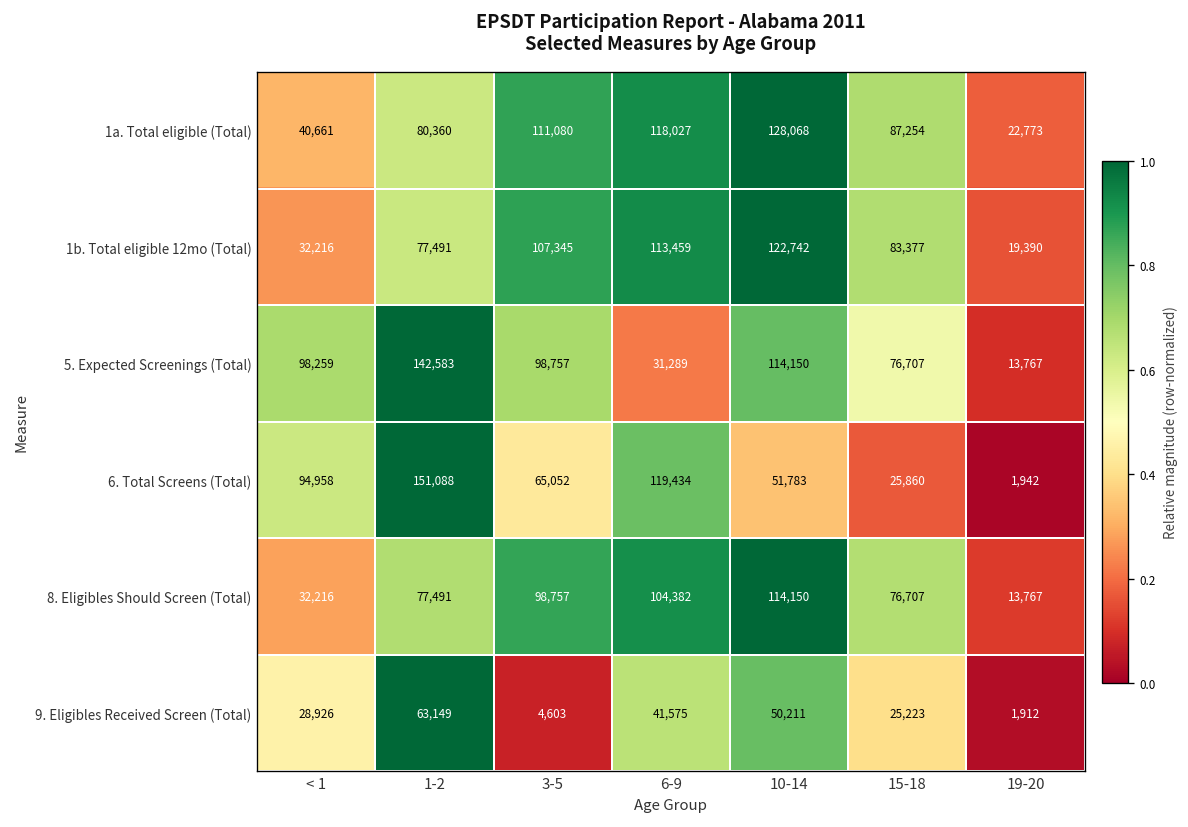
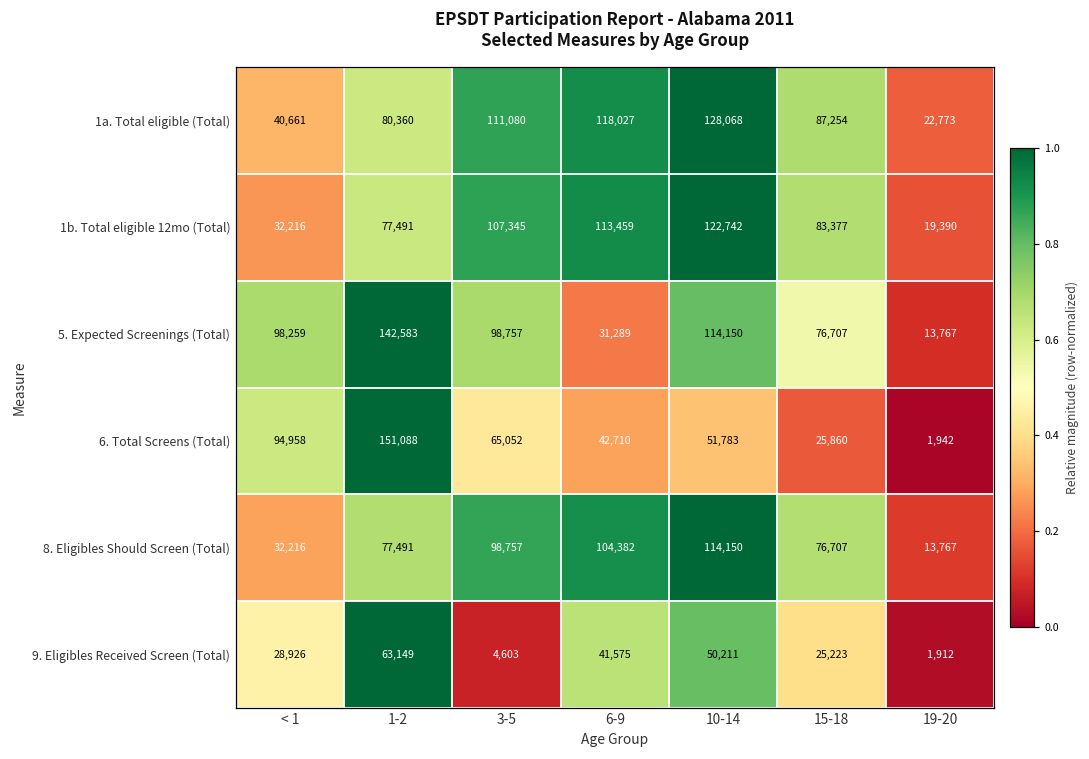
6. Total Screens (Total), 6-9: 119,434 -> 42,710
